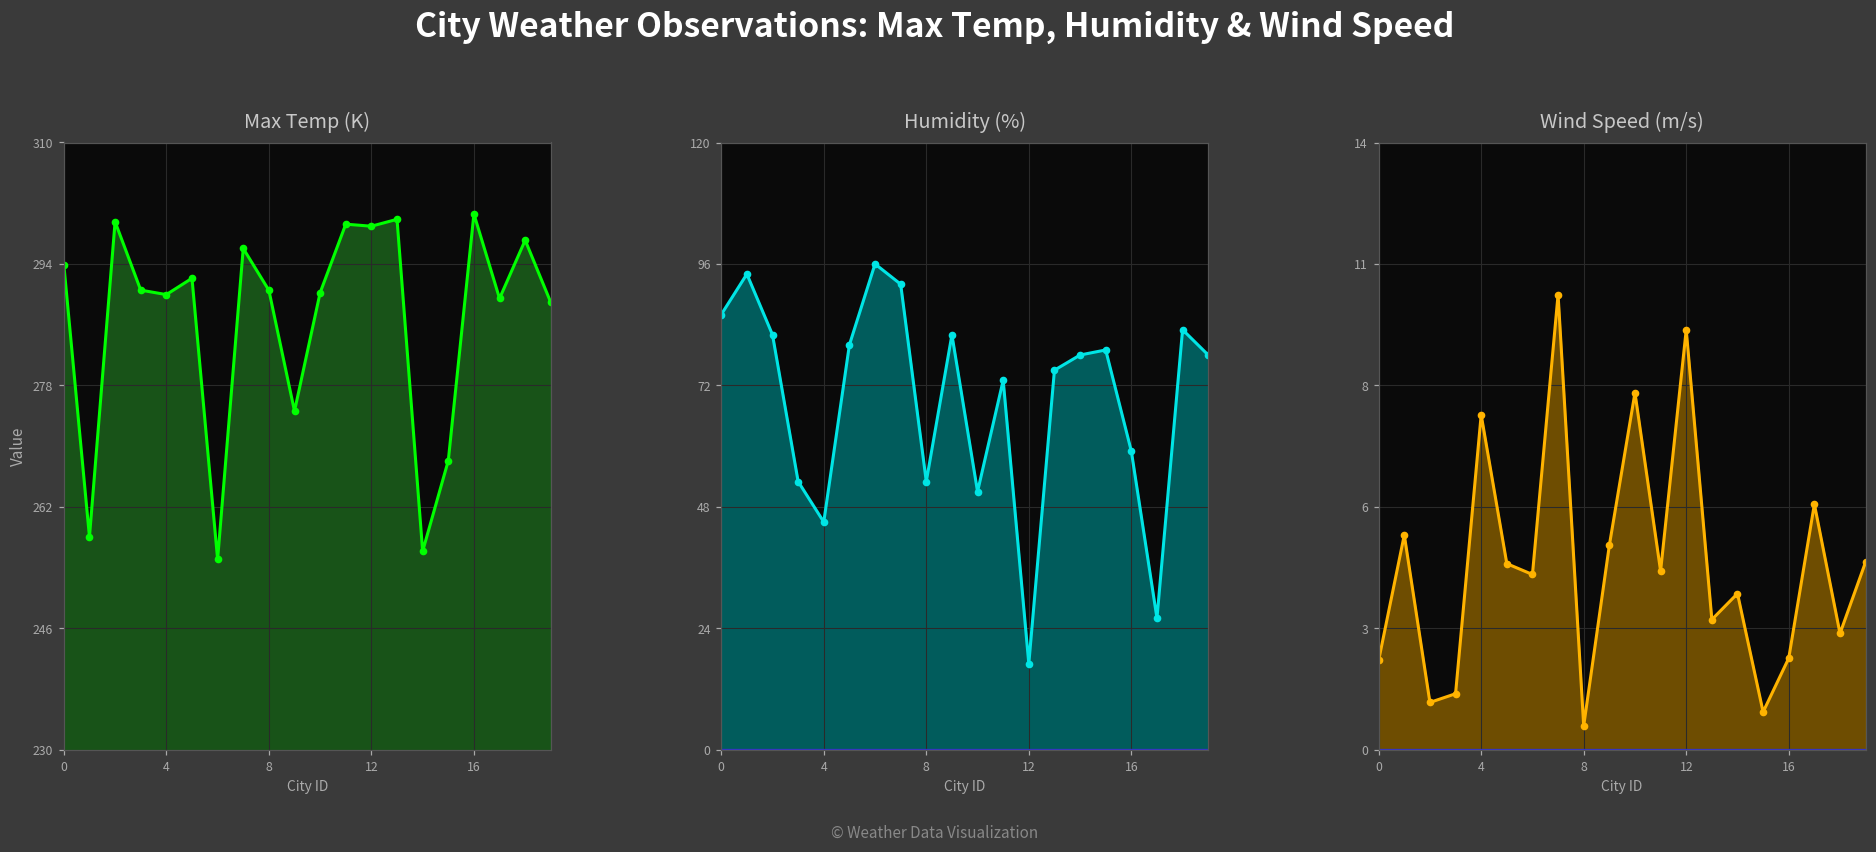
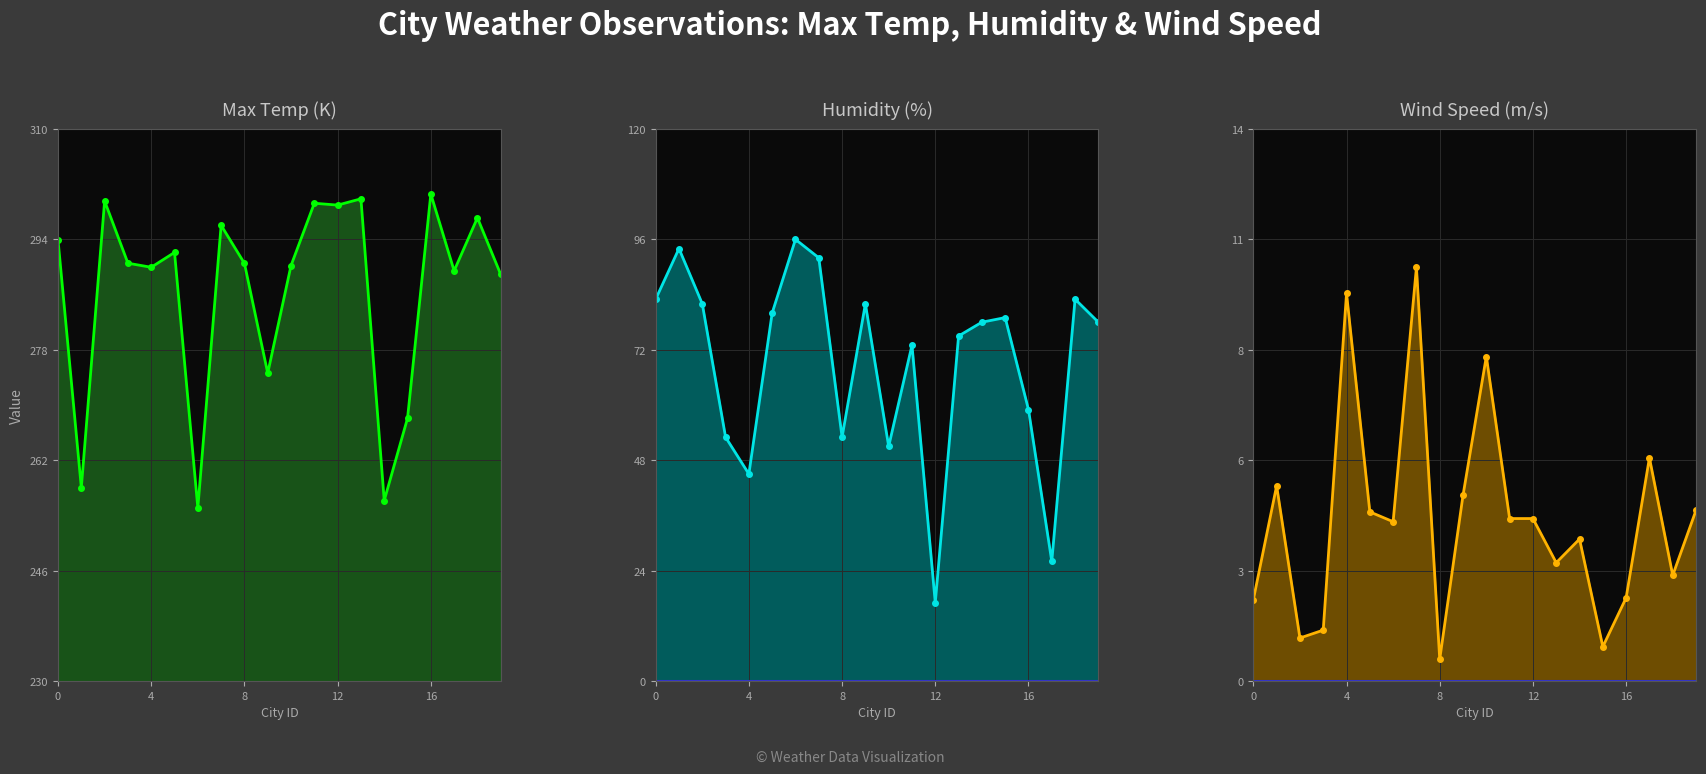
Humidity (%), 0: 86 -> 83
Wind Speed (m/s), 4: 7.7 -> 9.8
Wind Speed (m/s), 12: 9.7 -> 4.1
